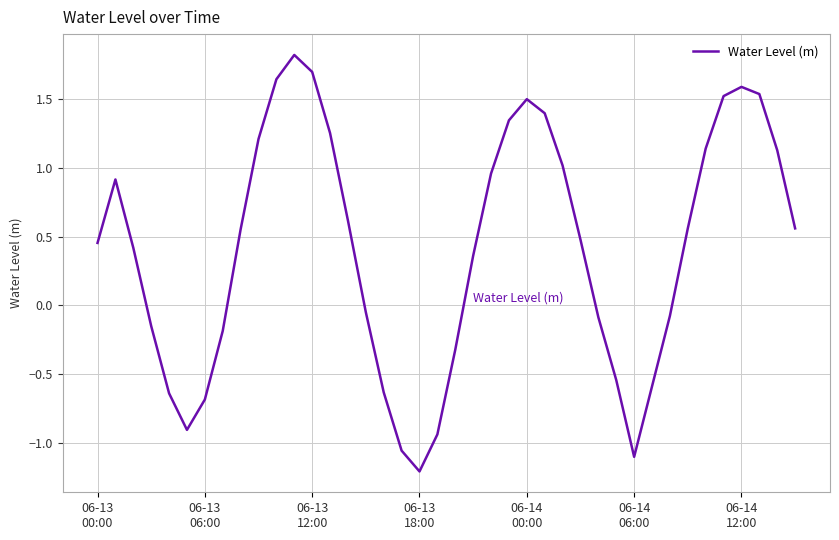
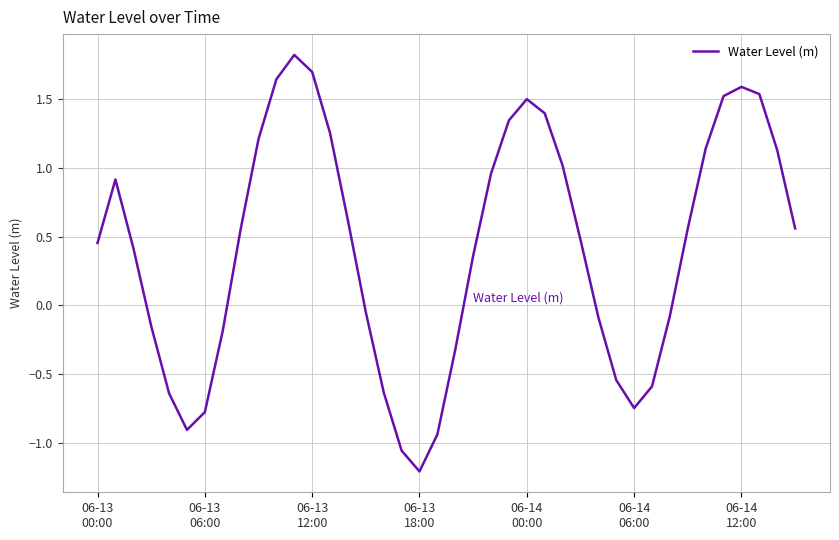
06-13 06:00: -0.69 -> -0.78
06-14 06:00: -1.10 -> -0.75
